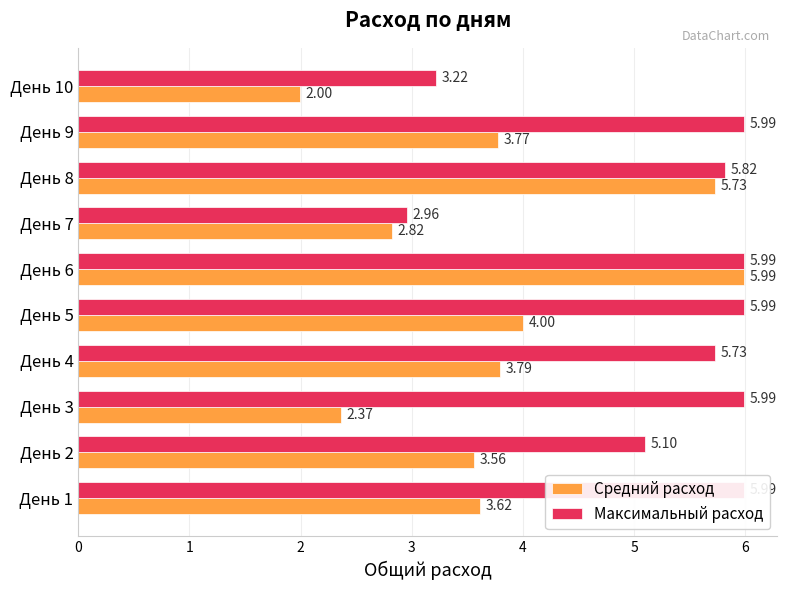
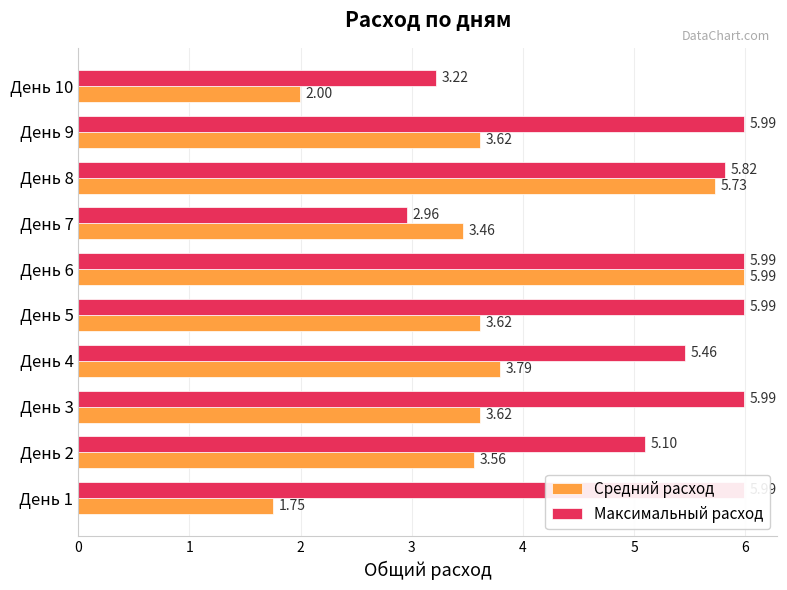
Средний расход, День 9: 3.77 -> 3.62
Средний расход, День 7: 2.82 -> 3.46
Средний расход, День 5: 4.00 -> 3.62
Максимальный расход, День 4: 5.73 -> 5.46
Средний расход, День 3: 2.37 -> 3.62
Средний расход, День 1: 3.62 -> 1.75
